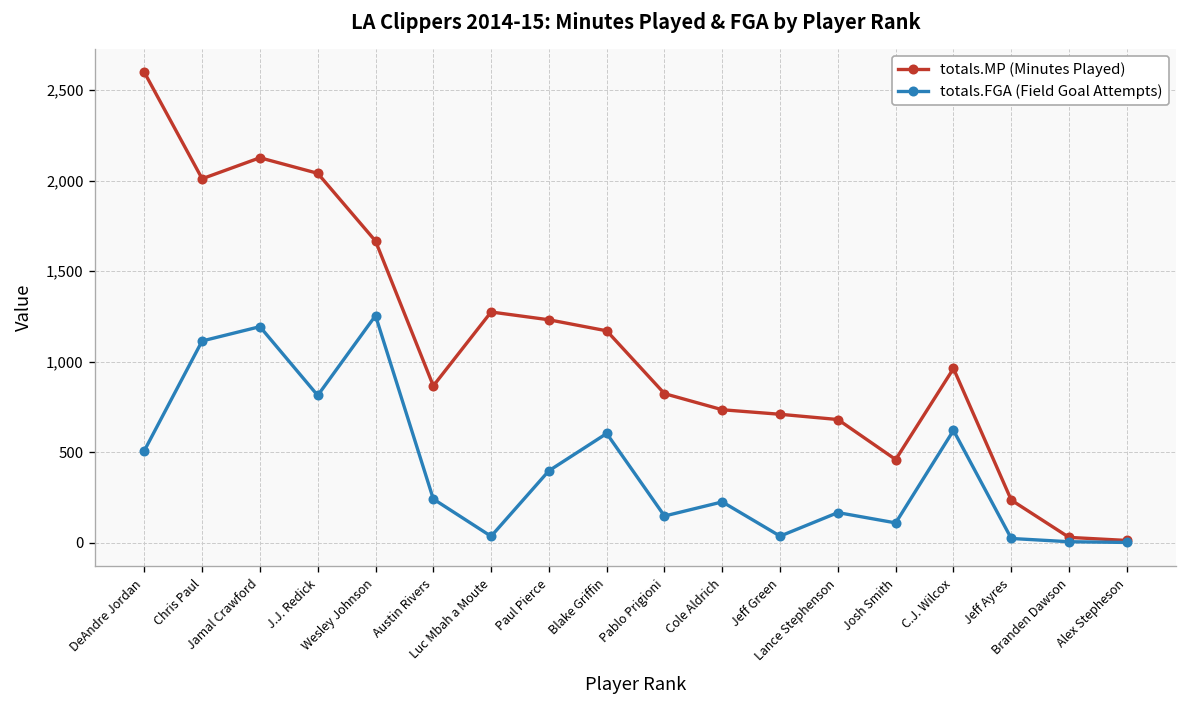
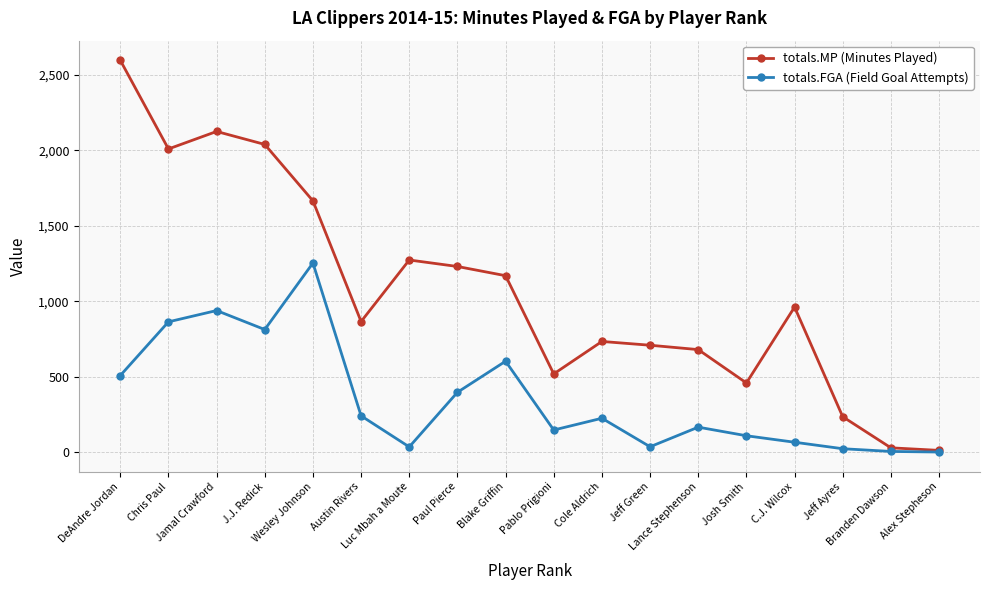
totals.FGA (Field Goal Attempts), Chris Paul: 1,110 -> 860
totals.FGA (Field Goal Attempts), Jamal Crawford: 1,190 -> 940
totals.MP (Minutes Played), Pablo Prigioni: 820 -> 520
totals.FGA (Field Goal Attempts), C.J. Wilcox: 620 -> 70
